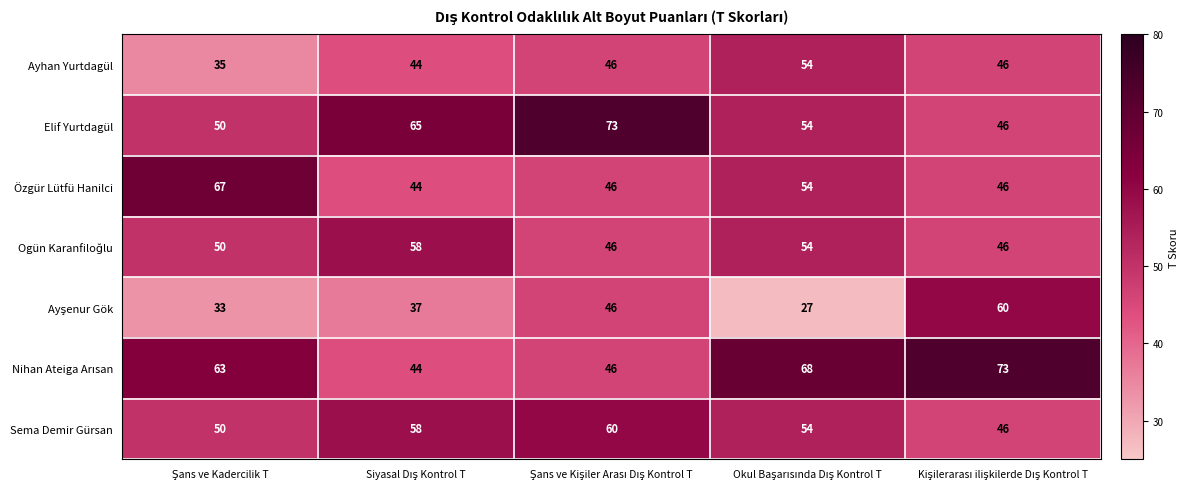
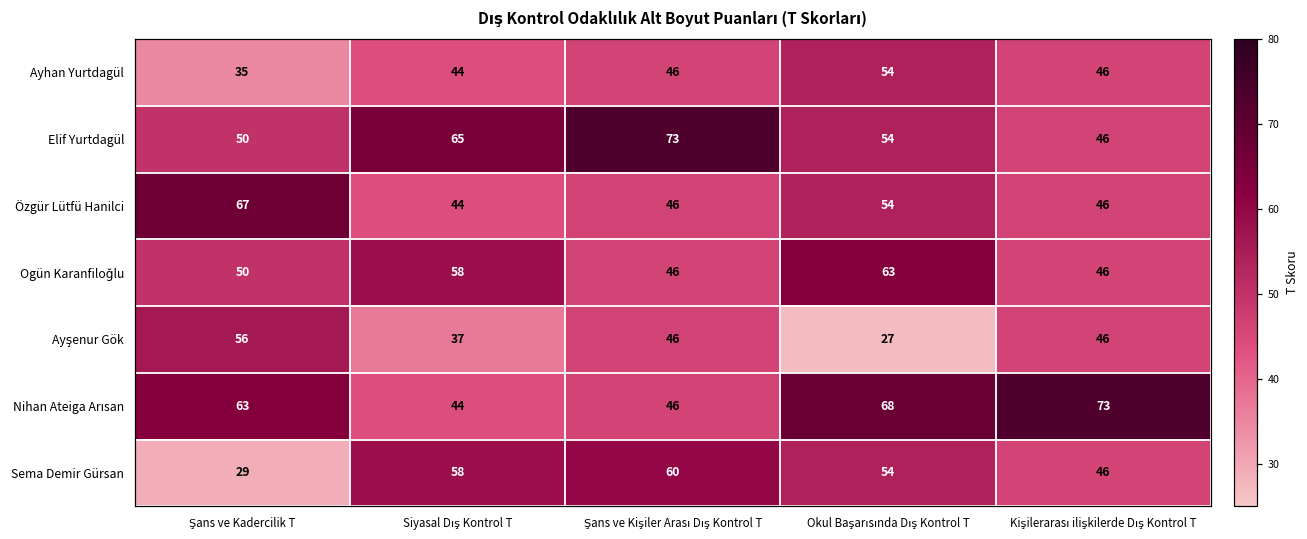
Ogün Karanfiloğlu, Okul Başarısında Dış Kontrol T: 54 -> 63
Ayşenur Gök, Şans ve Kadercilik T: 33 -> 56
Ayşenur Gök, Kişilerarası ilişkilerde Dış Kontrol T: 60 -> 46
Sema Demir Gürsan, Şans ve Kadercilik T: 50 -> 29
